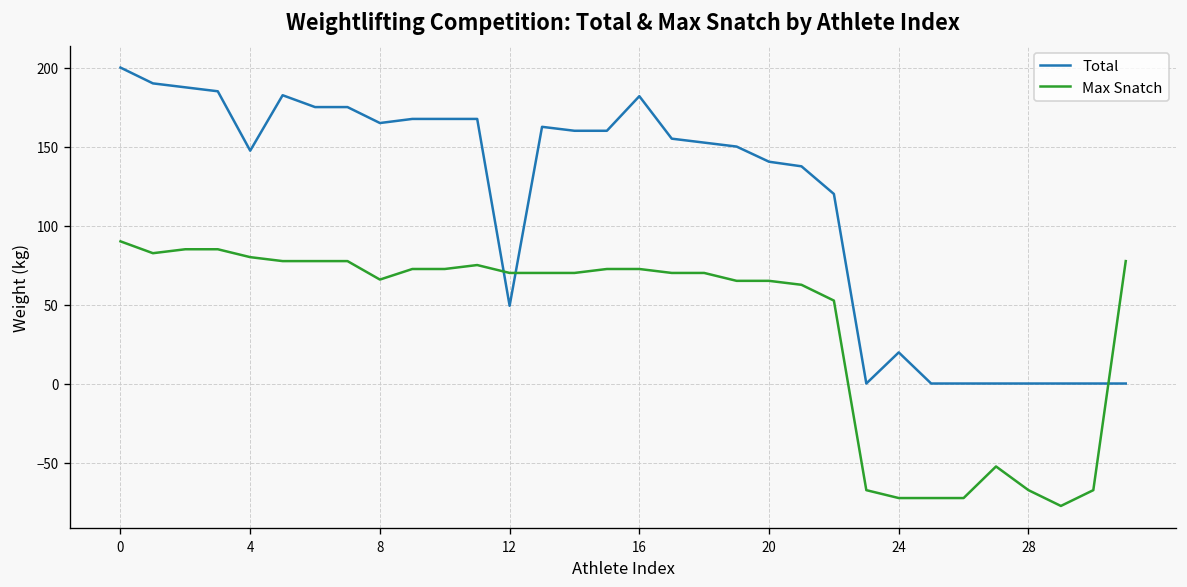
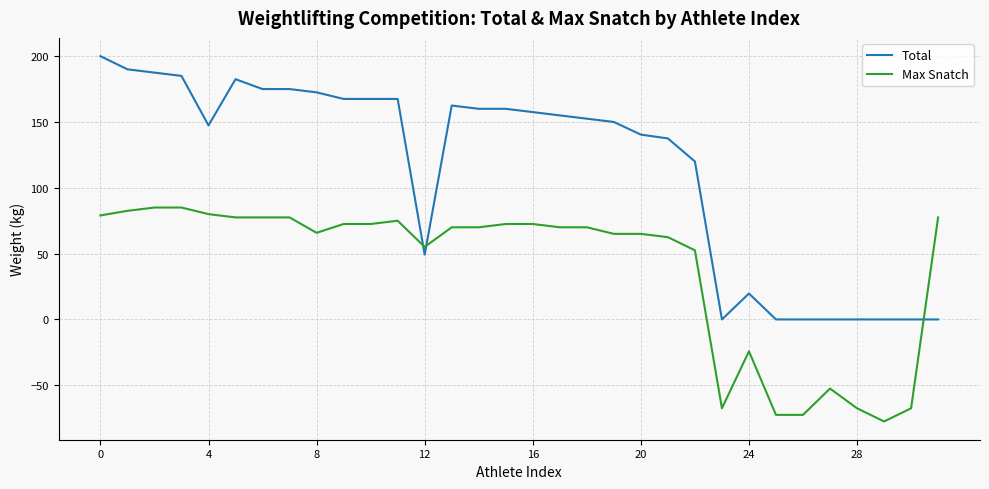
Max Snatch, 0: 90 -> 79
Total, 8: 165 -> 173
Max Snatch, 12: 70 -> 55
Total, 16: 182 -> 158
Max Snatch, 24: -73 -> -24
